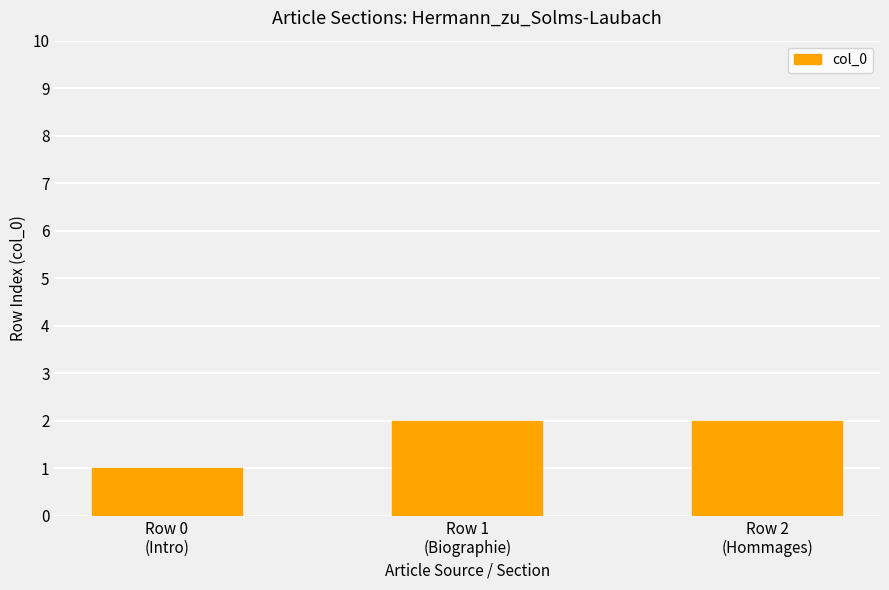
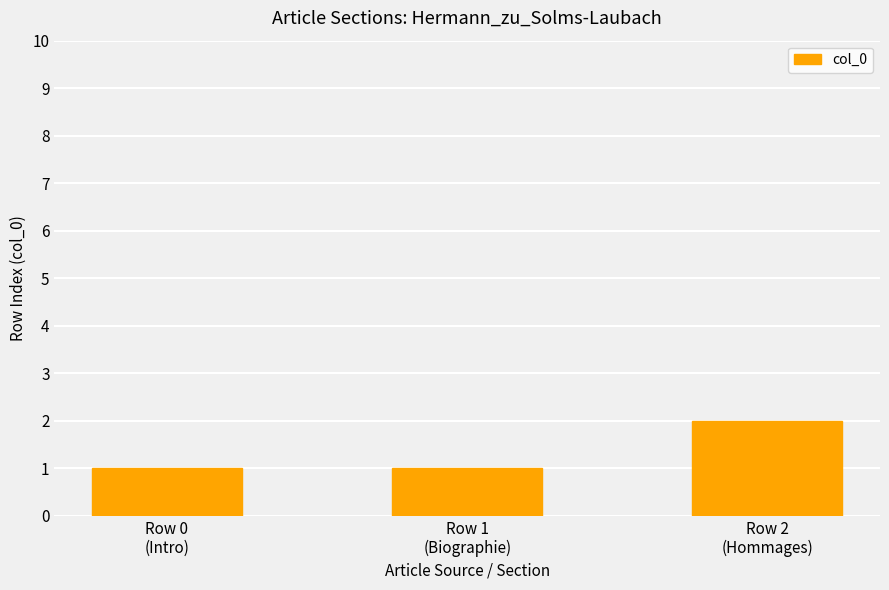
Row 1 (Biographie): 2 -> 1
